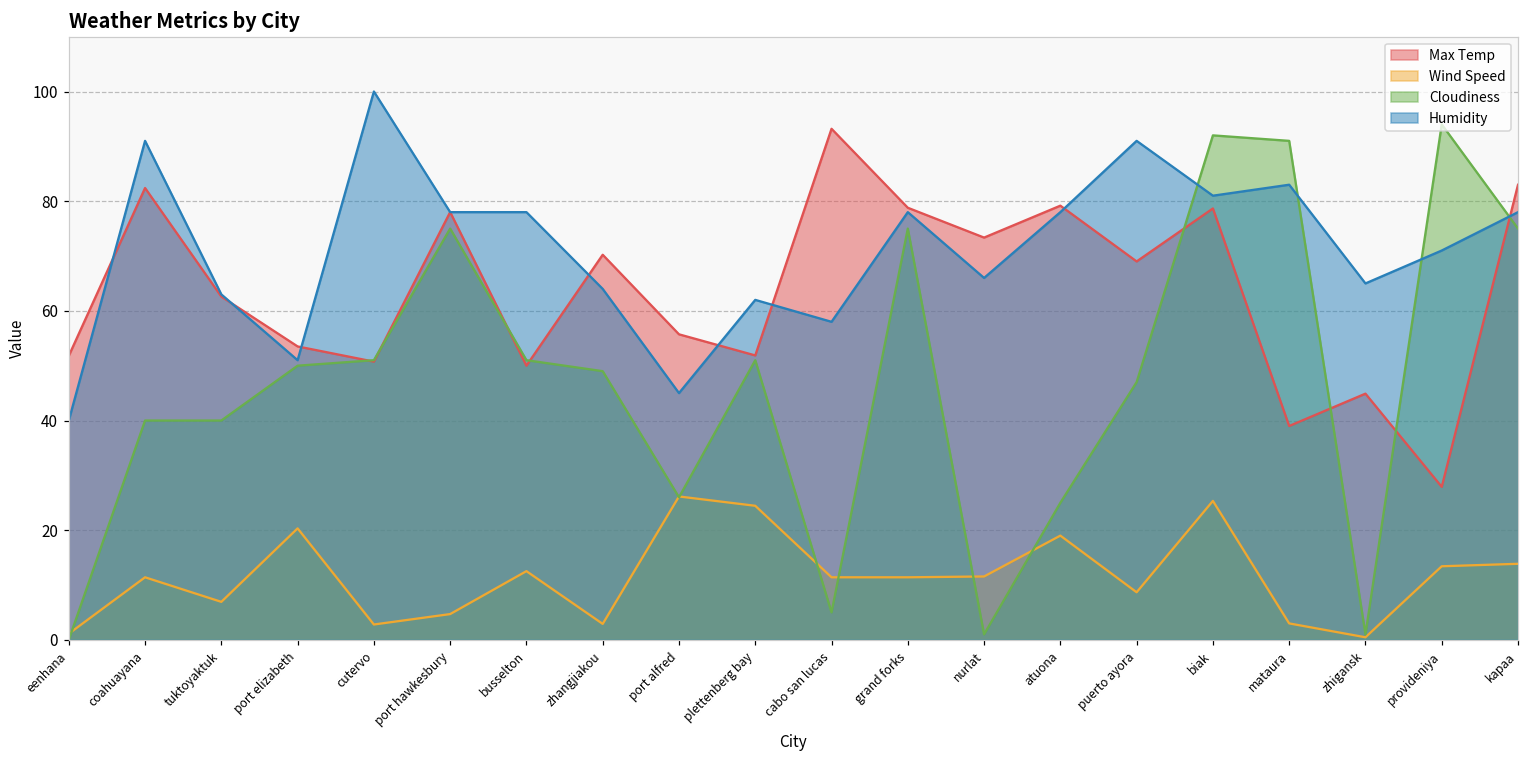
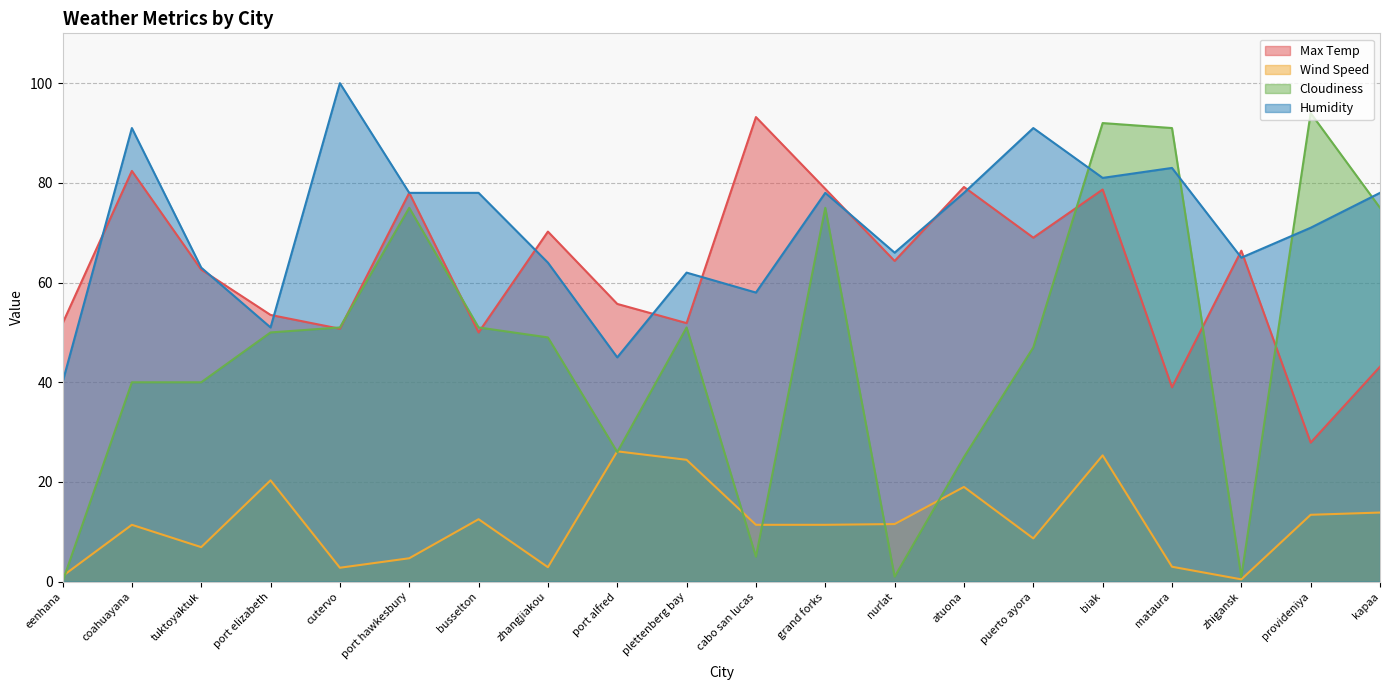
Max Temp, nurlat: 73 -> 64
Max Temp, zhigansk: 45 -> 66
Max Temp, kapaa: 83 -> 43
